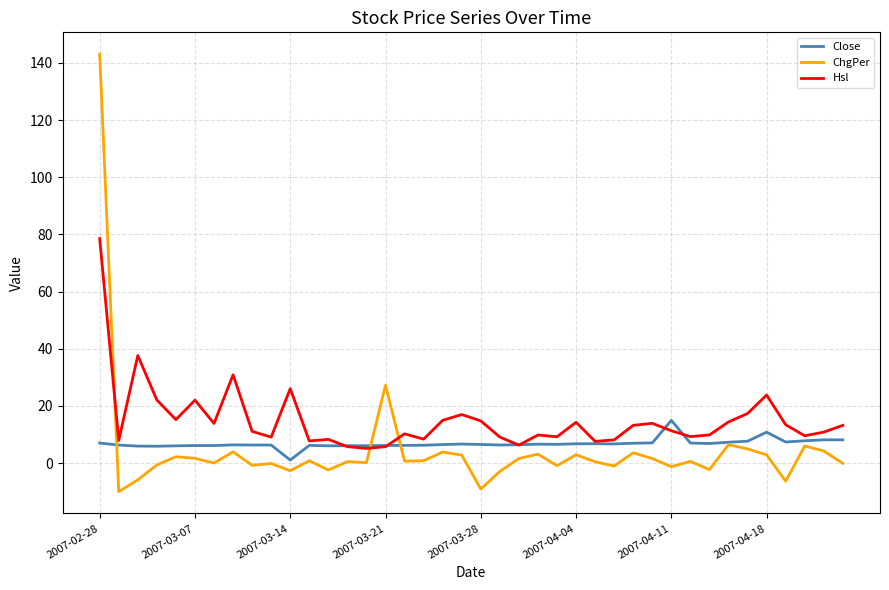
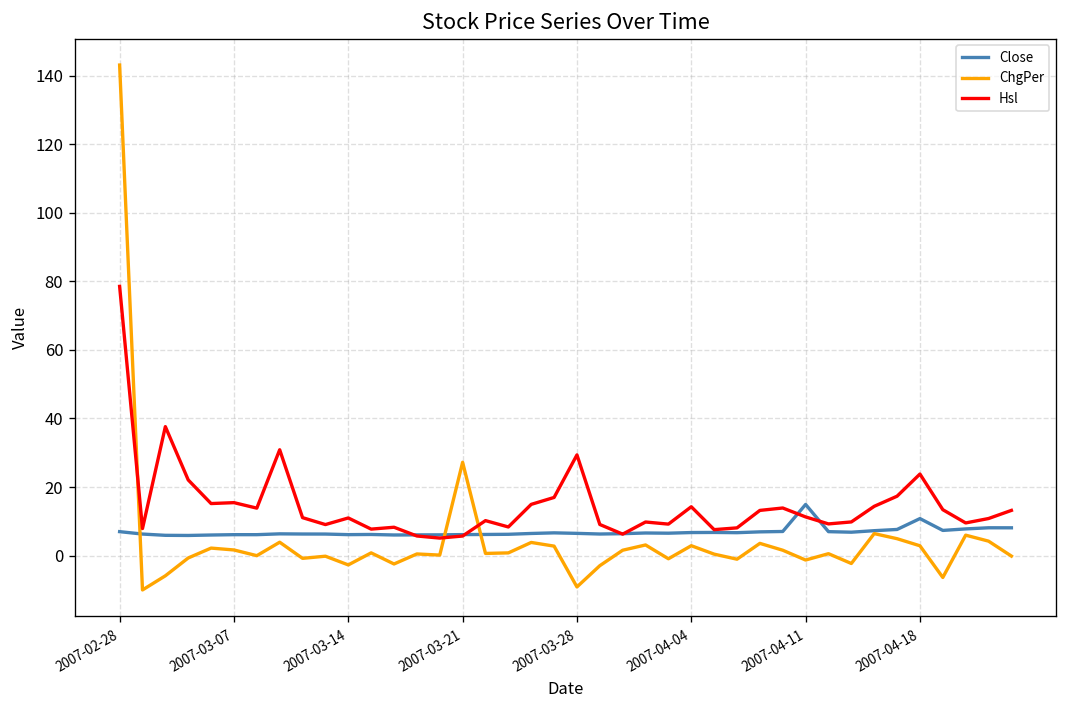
Hsl, 2007-03-07: 22 -> 15
Close, 2007-03-14: 1 -> 6
Hsl, 2007-03-14: 26 -> 11
Hsl, 2007-03-28: 15 -> 29
